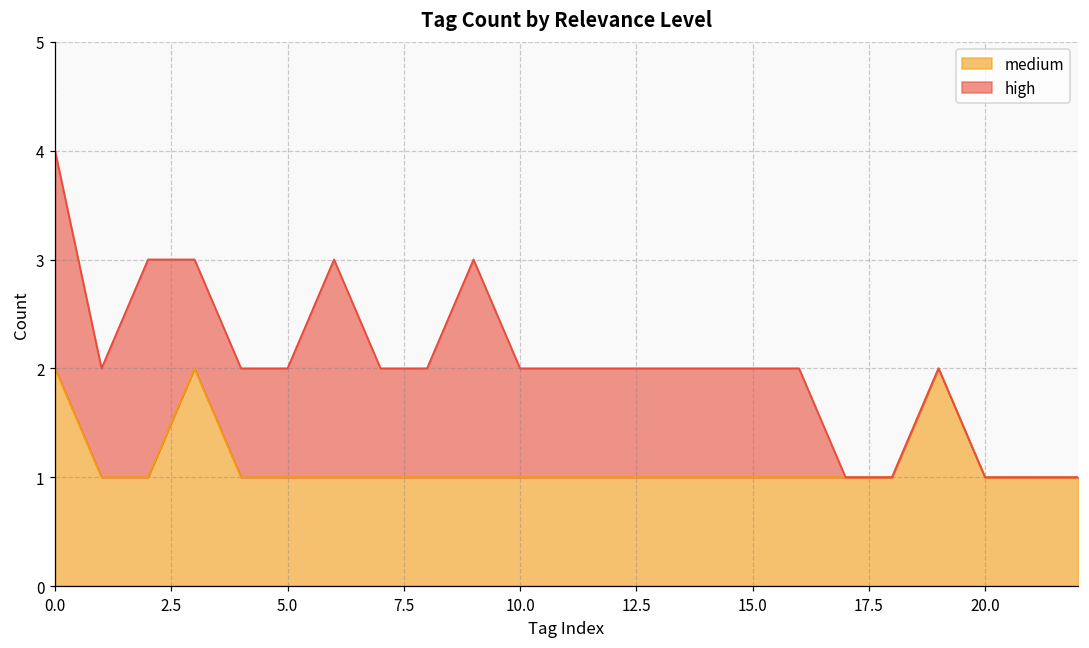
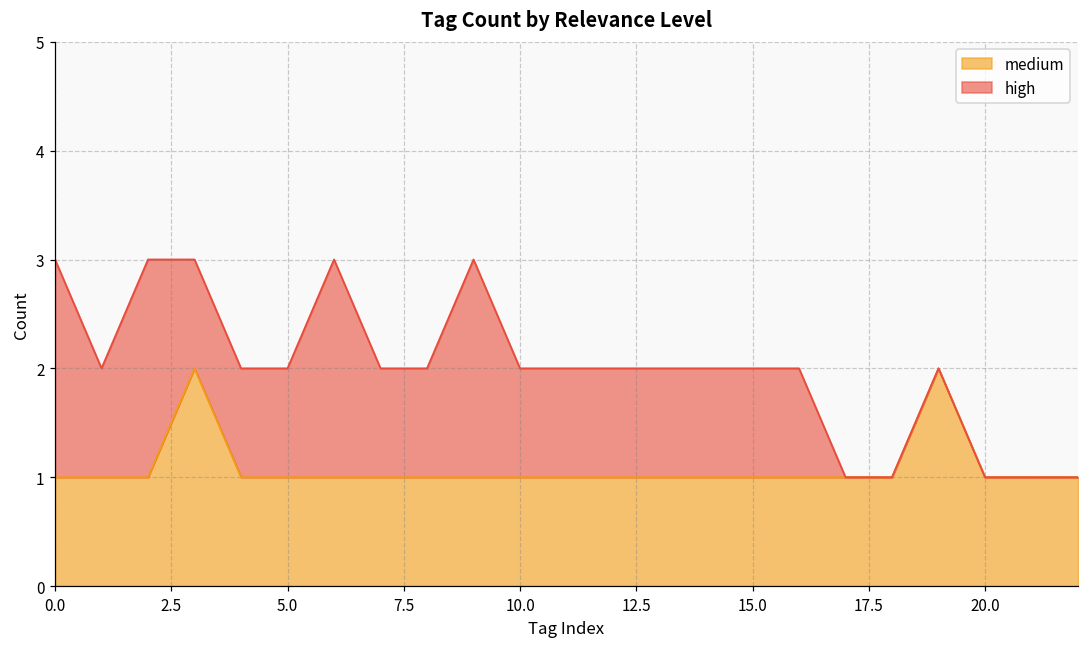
medium, 0.0: 2 -> 1
